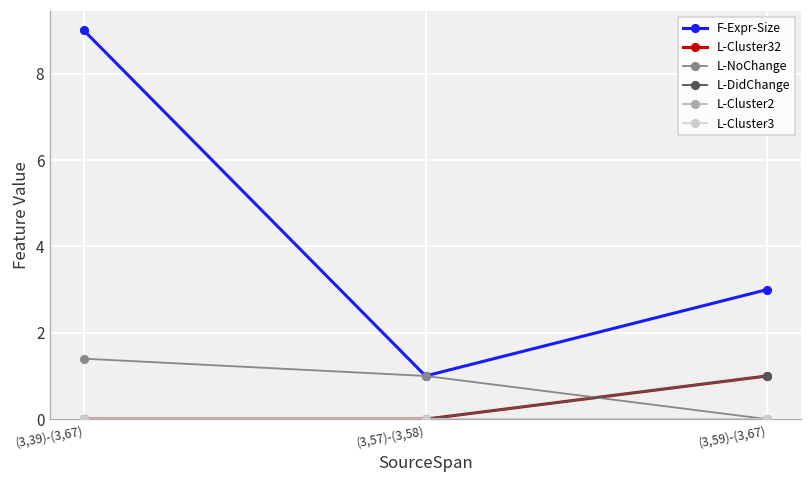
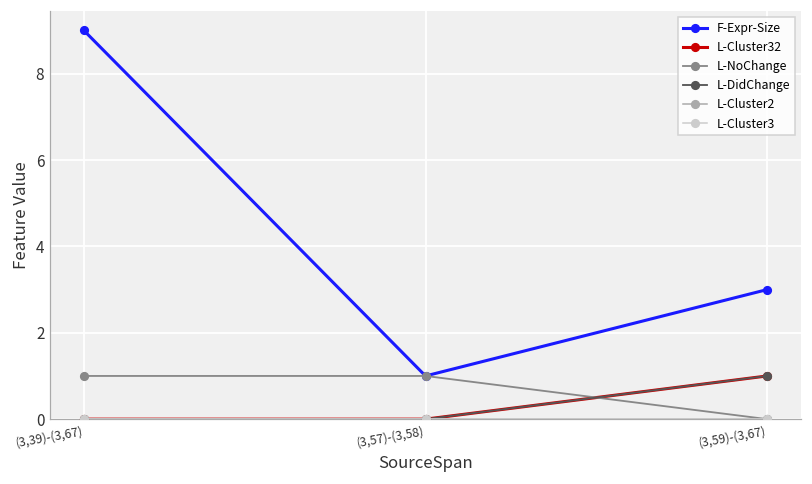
L-NoChange, (3,39)-(3,67): 1.4 -> 1.0
